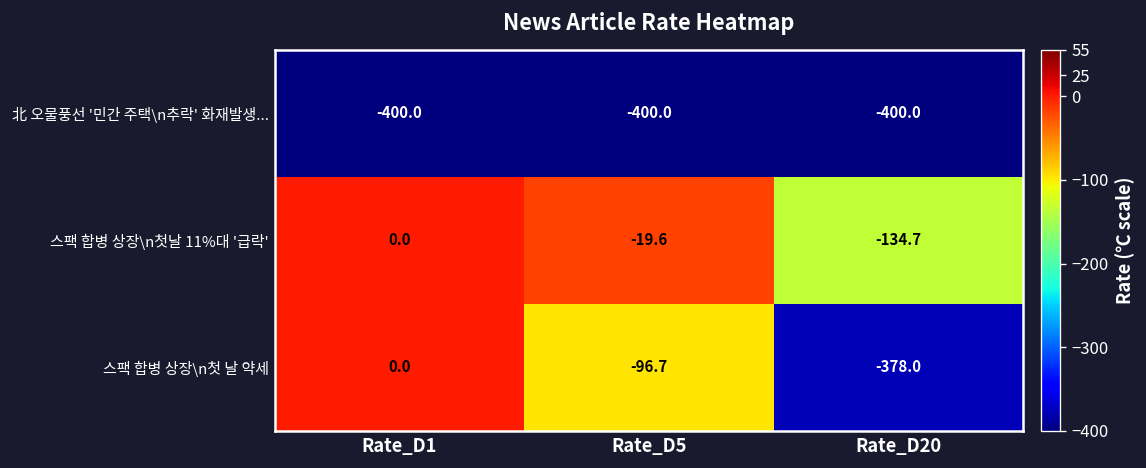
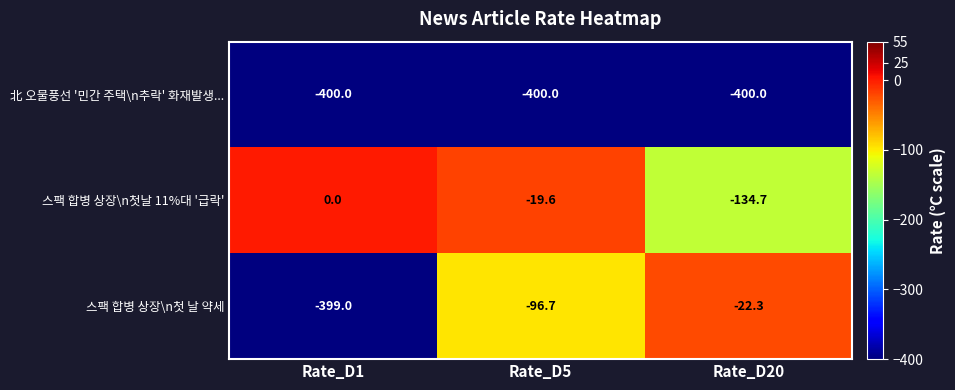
스팩 합병 상장\n첫 날 약세, Rate_D1: 0.0 -> -399.0
스팩 합병 상장\n첫 날 약세, Rate_D20: -378.0 -> -22.3
